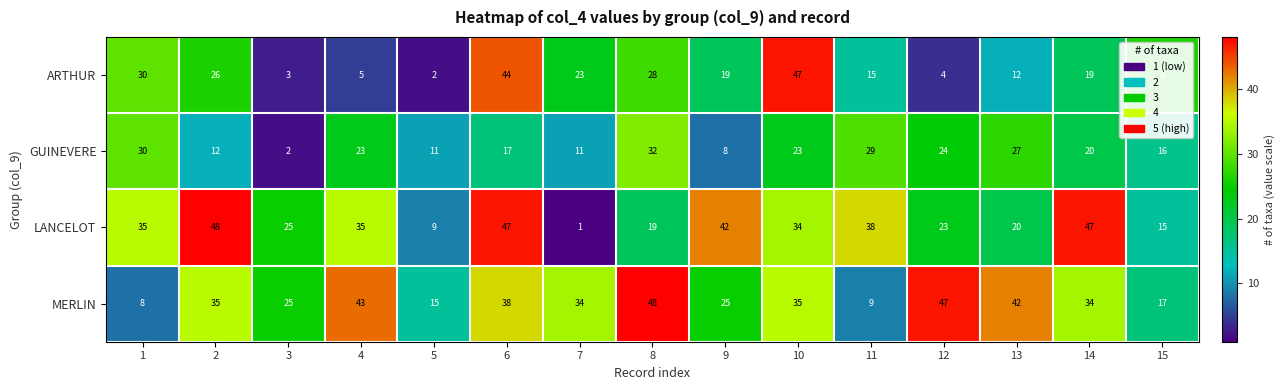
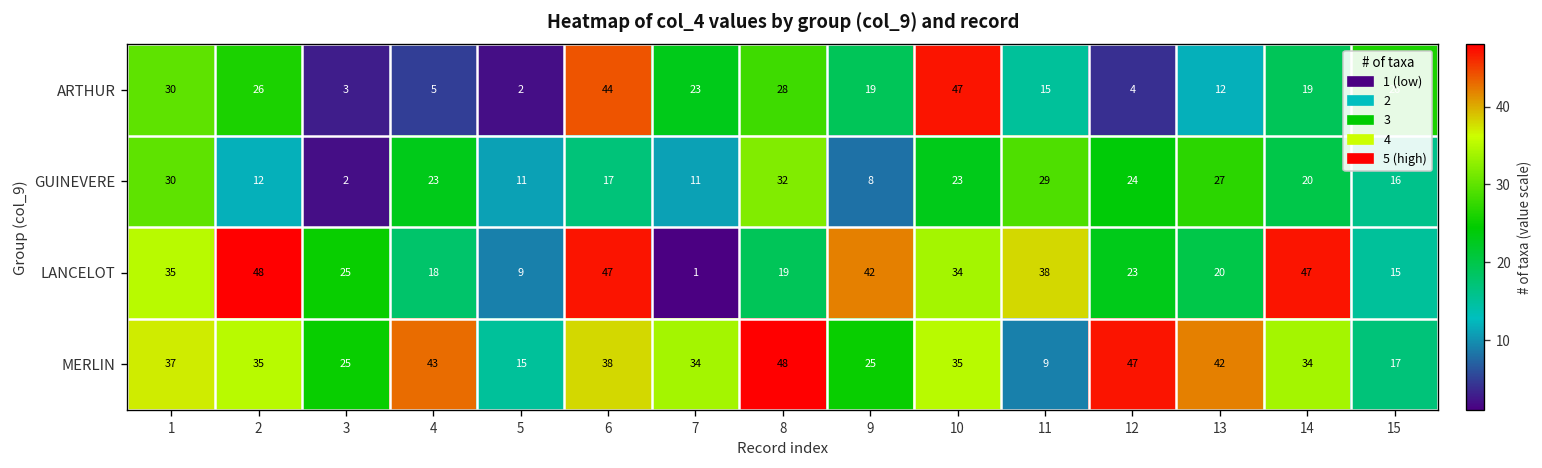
LANCELOT, 4: 35 -> 18
MERLIN, 1: 8 -> 37
